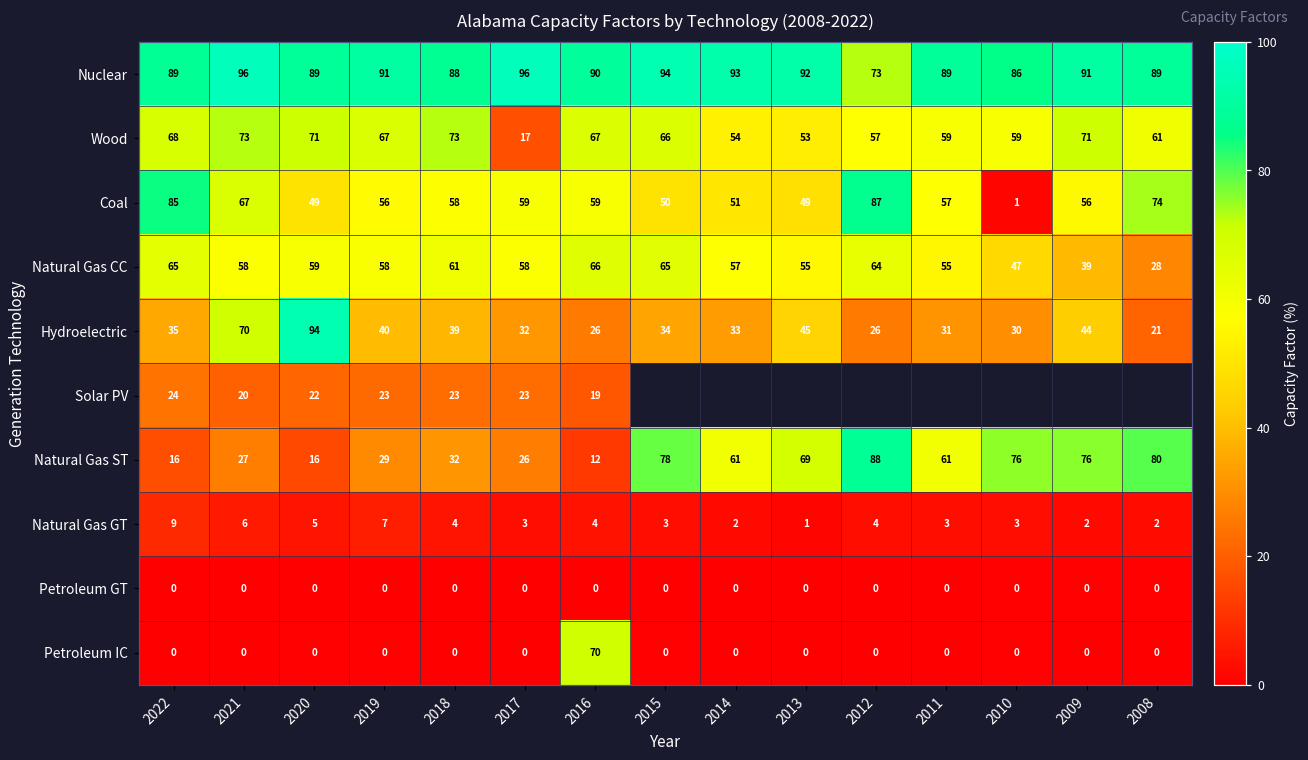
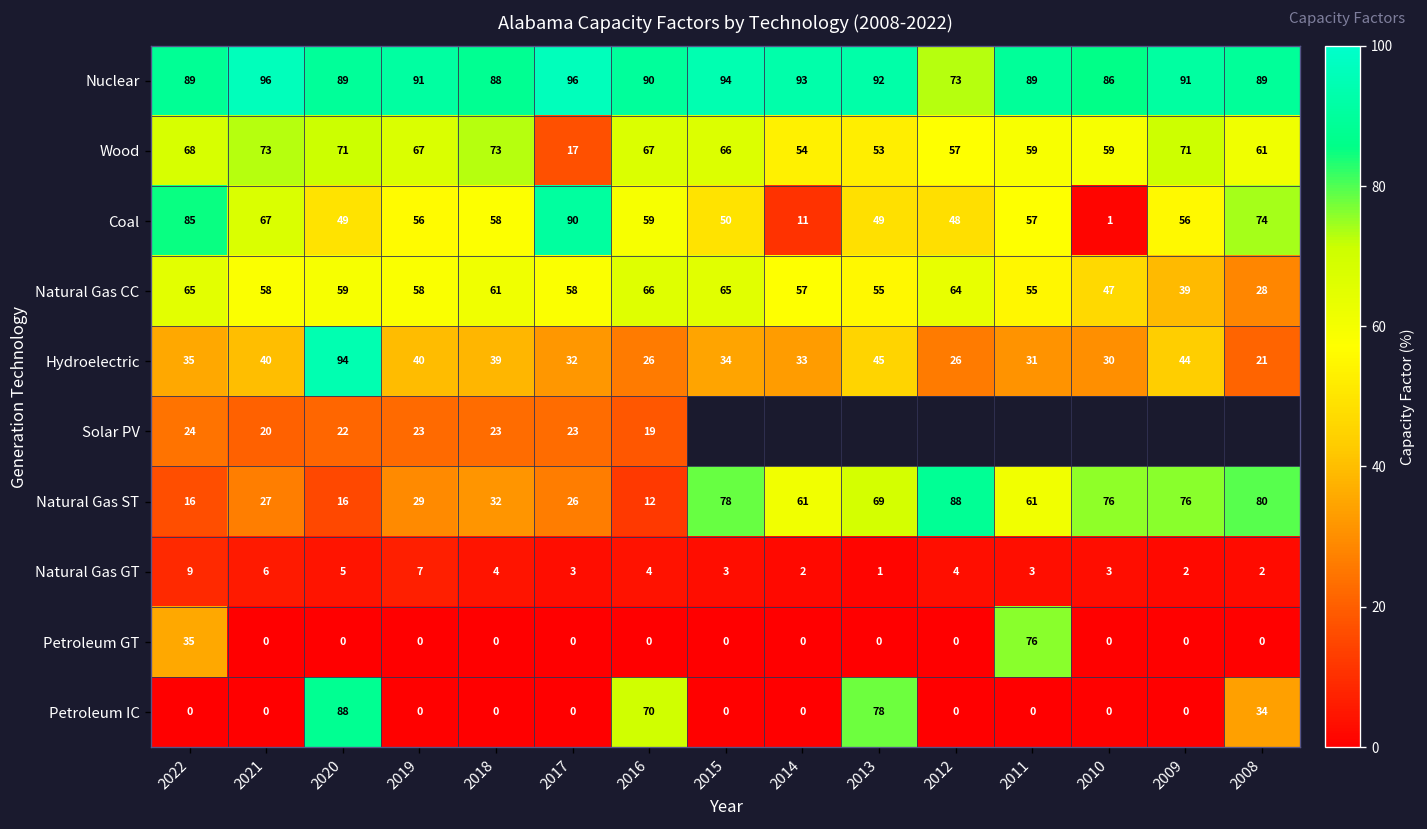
Coal, 2017: 59 -> 90
Coal, 2014: 51 -> 11
Coal, 2012: 87 -> 48
Hydroelectric, 2021: 70 -> 40
Petroleum GT, 2022: 0 -> 35
Petroleum GT, 2011: 0 -> 76
Petroleum IC, 2020: 0 -> 88
Petroleum IC, 2013: 0 -> 78
Petroleum IC, 2008: 0 -> 34
